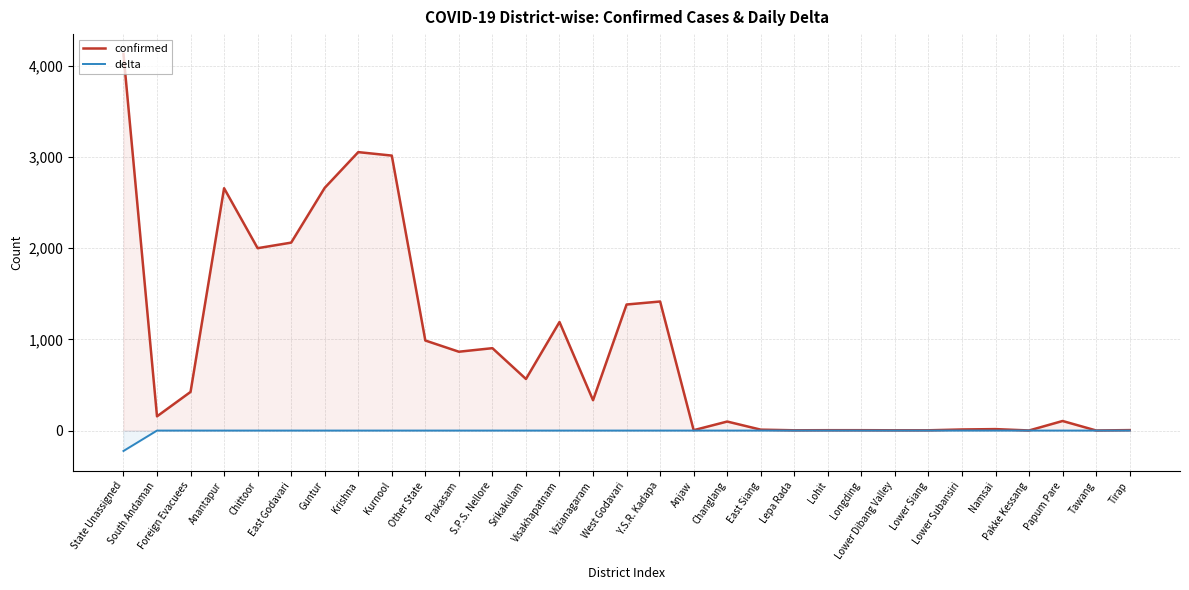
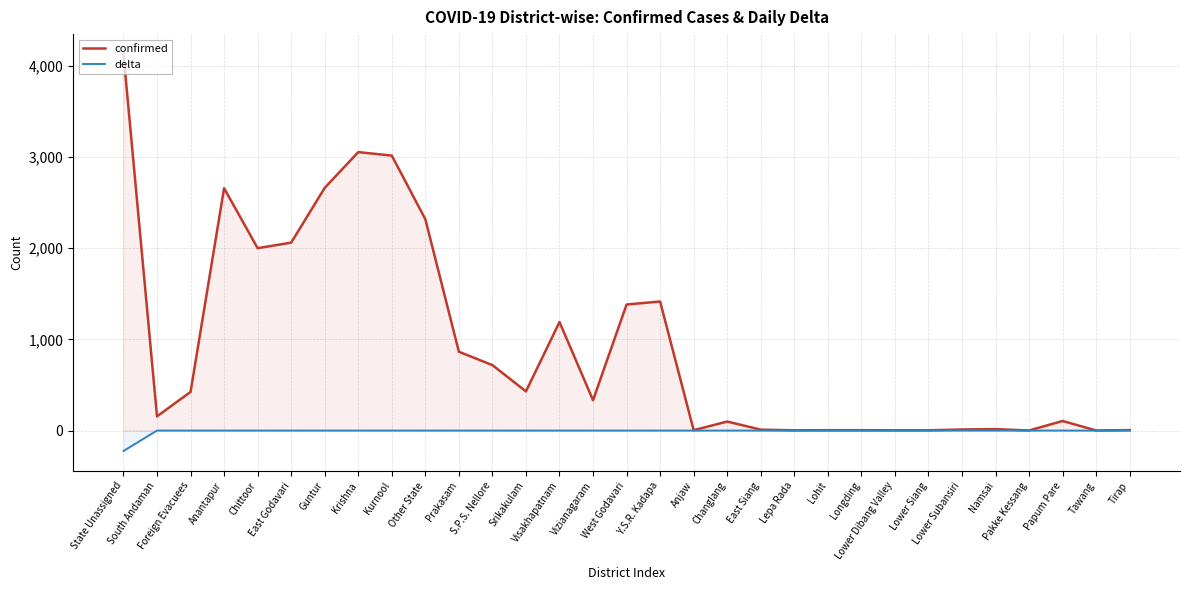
confirmed, Other State: 1,000 -> 2,300
confirmed, S.P.S. Nellore: 900 -> 700
confirmed, Srikakulam: 600 -> 400
